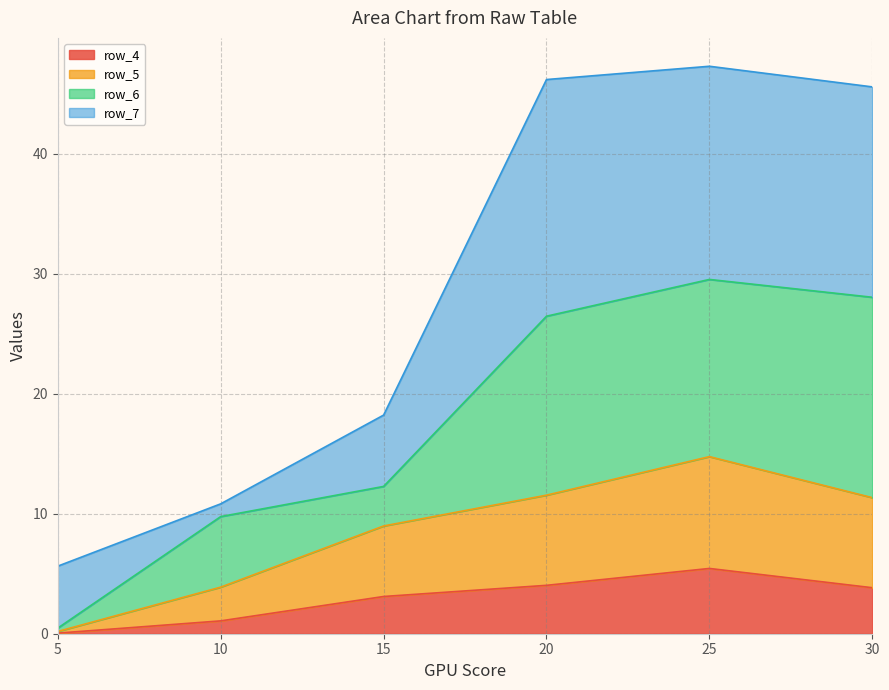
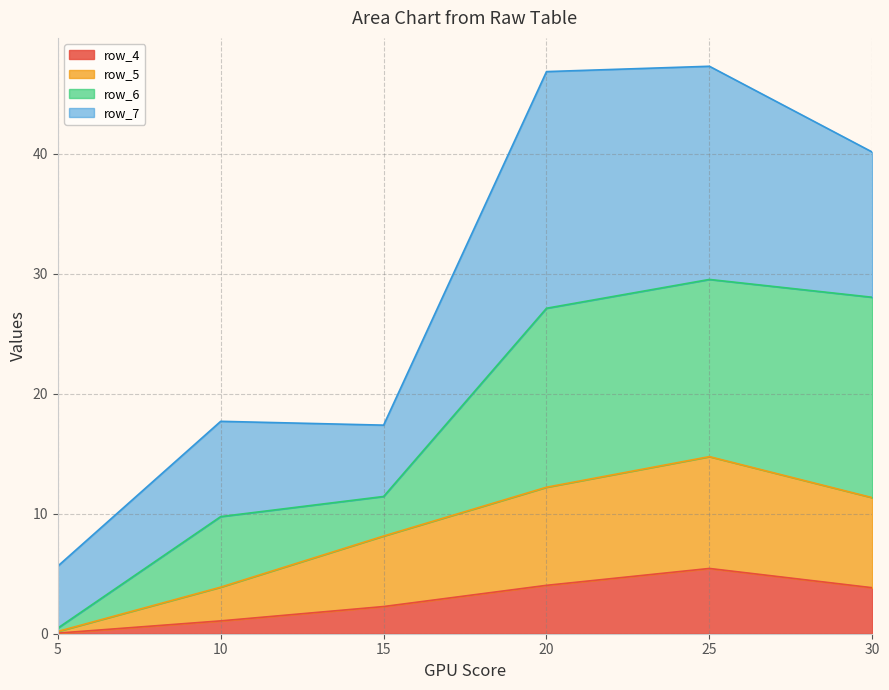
row_7, 10: 1.1 -> 7.9
row_4, 15: 3.1 -> 2.3
row_5, 20: 7.5 -> 8.2
row_7, 30: 17.5 -> 12.1
